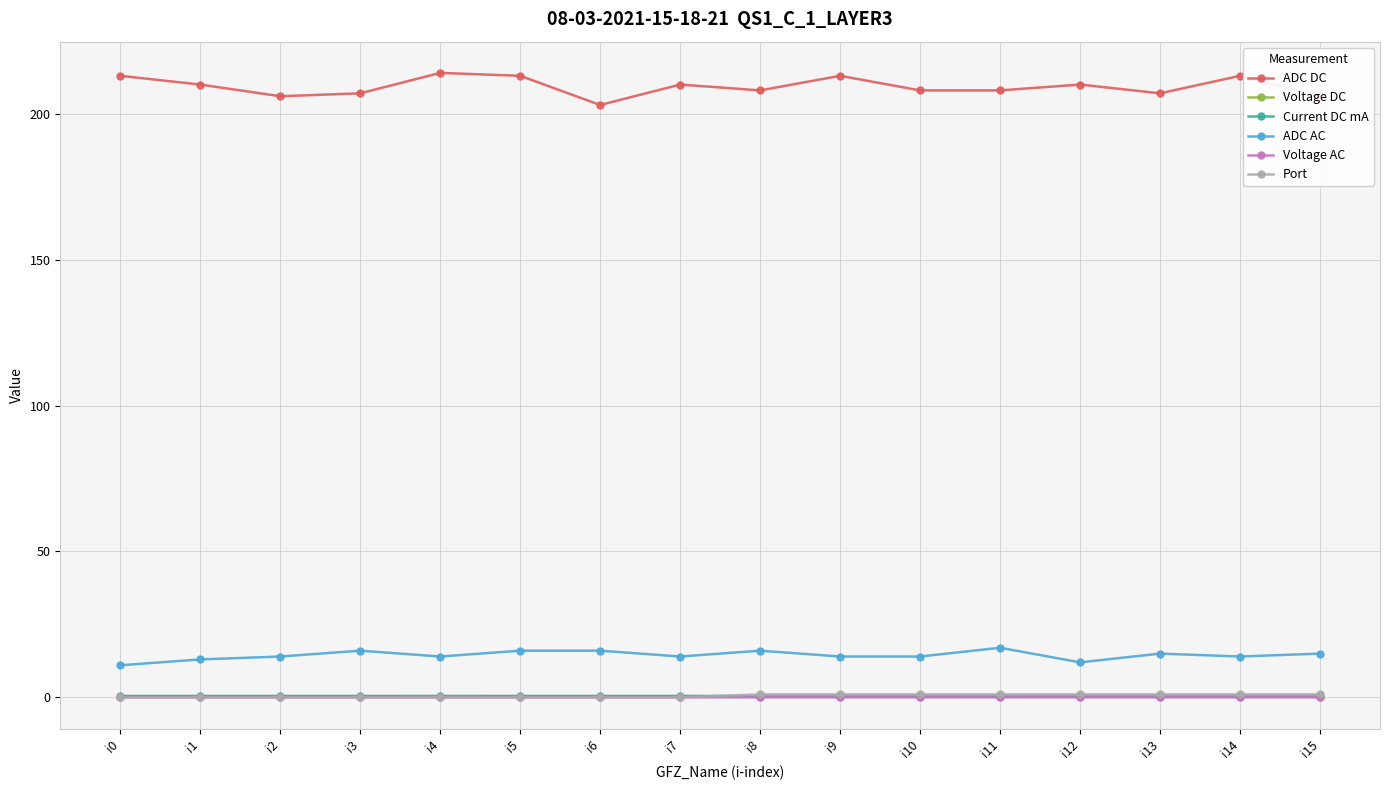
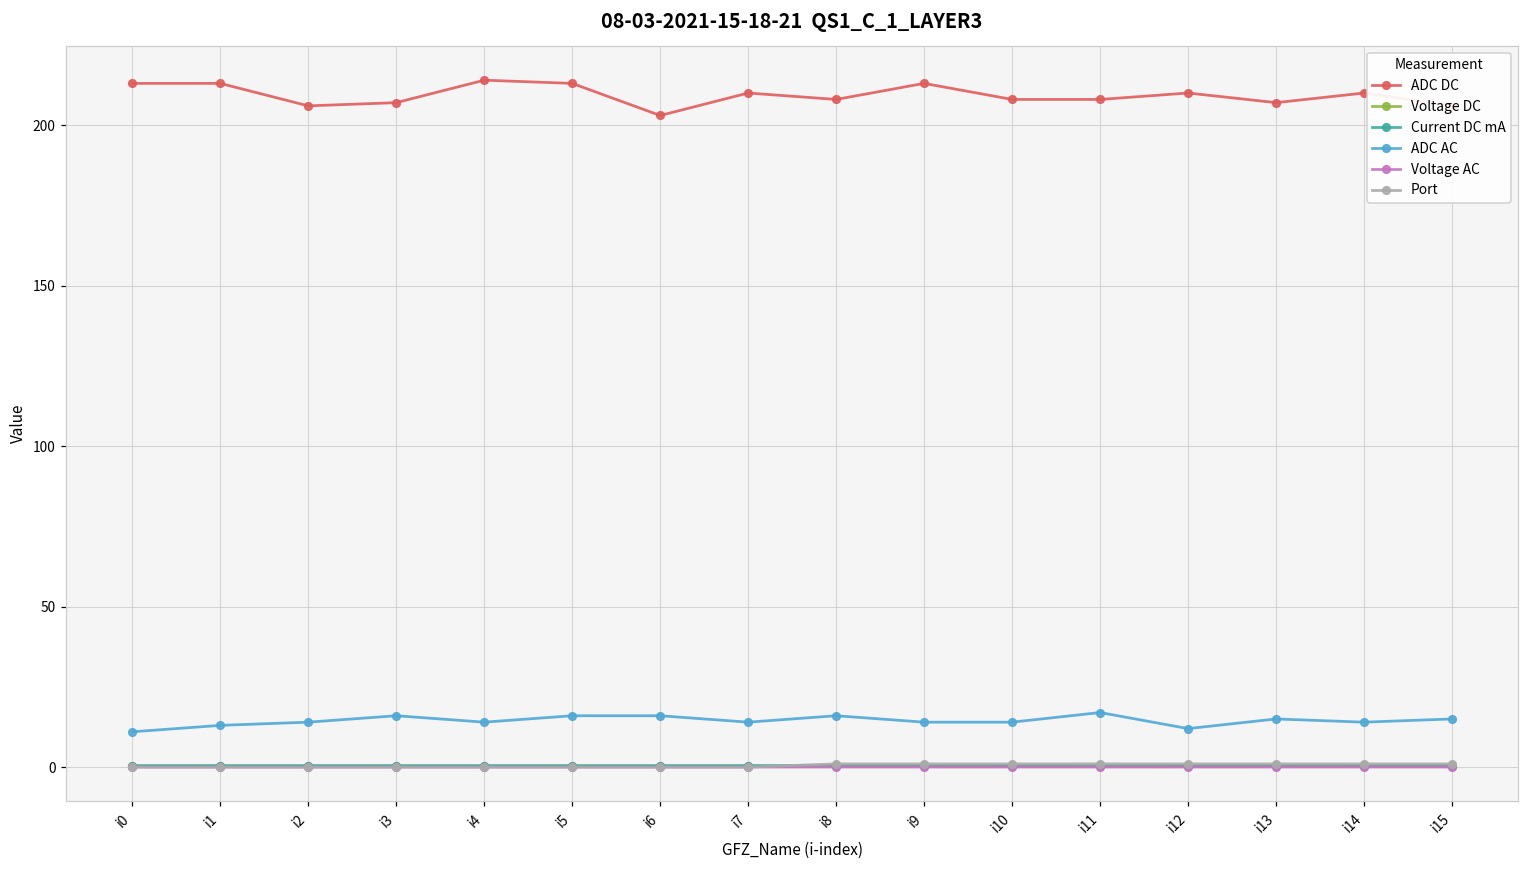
ADC DC, i1: 210 -> 213
ADC DC, i14: 213 -> 210
